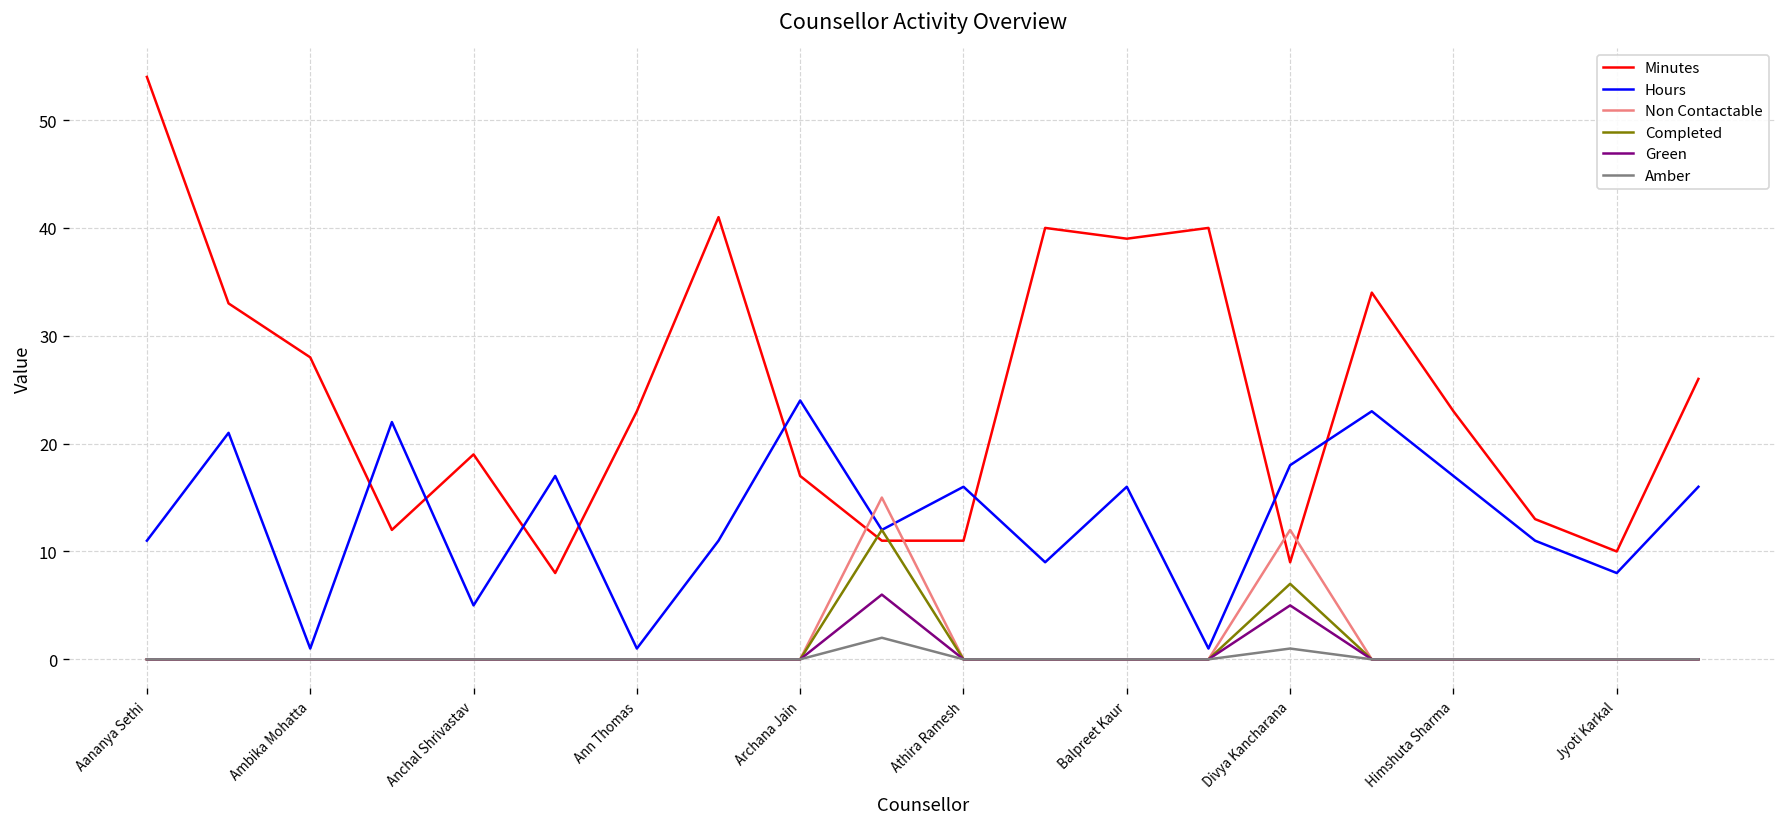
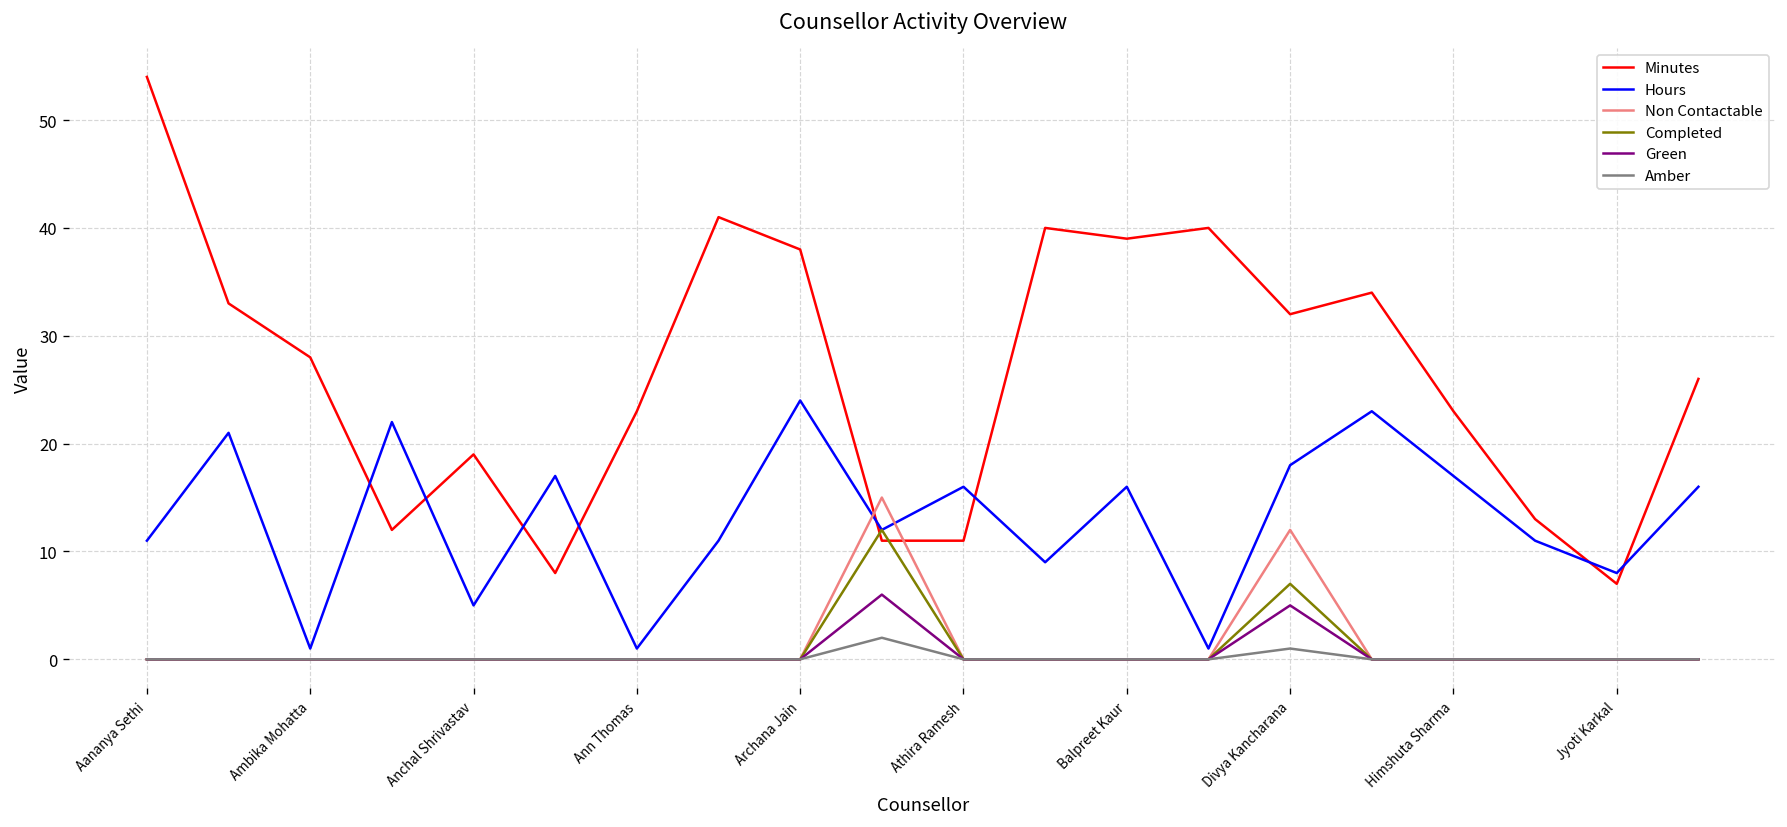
Minutes, Archana Jain: 17 -> 38
Minutes, Divya Kancharana: 9 -> 32
Minutes, Jyoti Karkal: 10 -> 7
